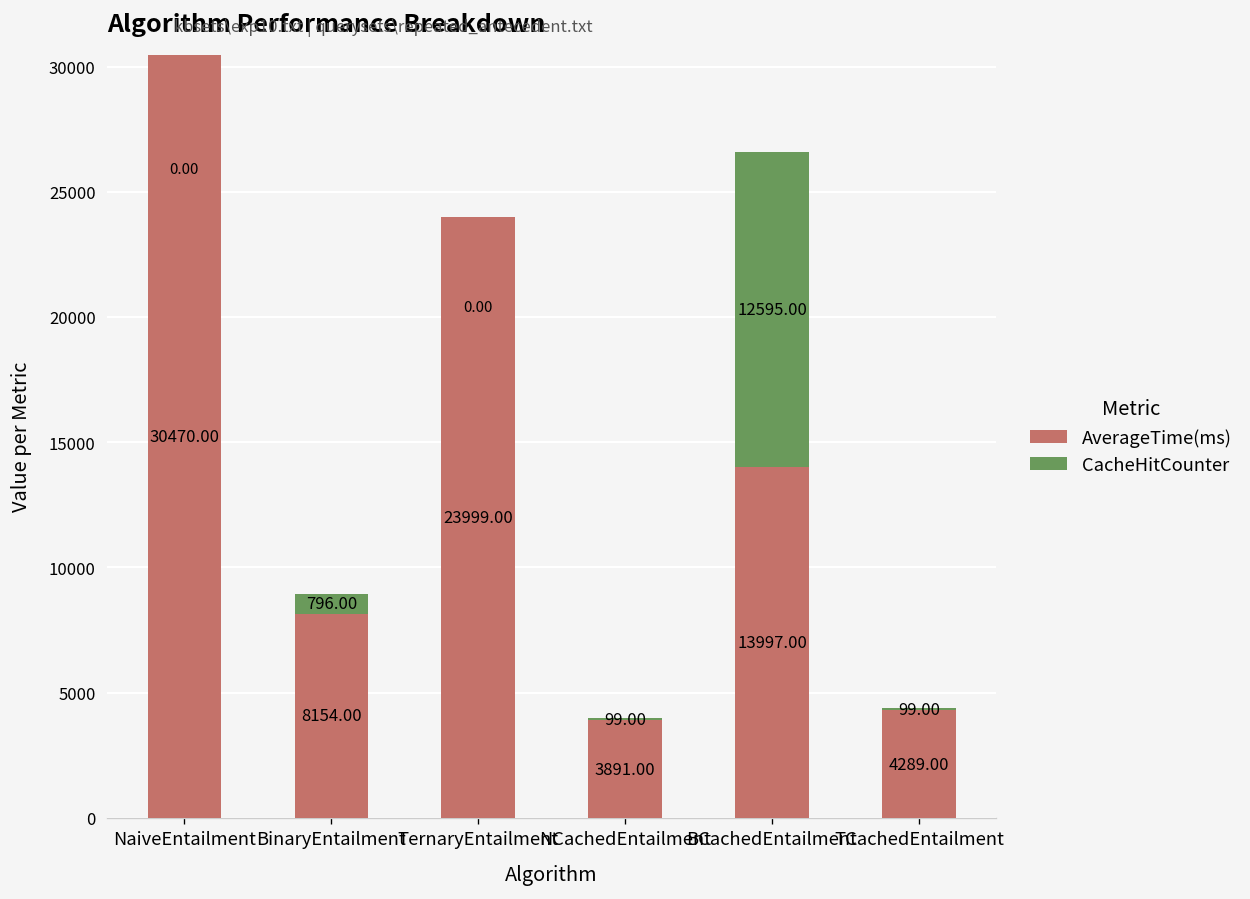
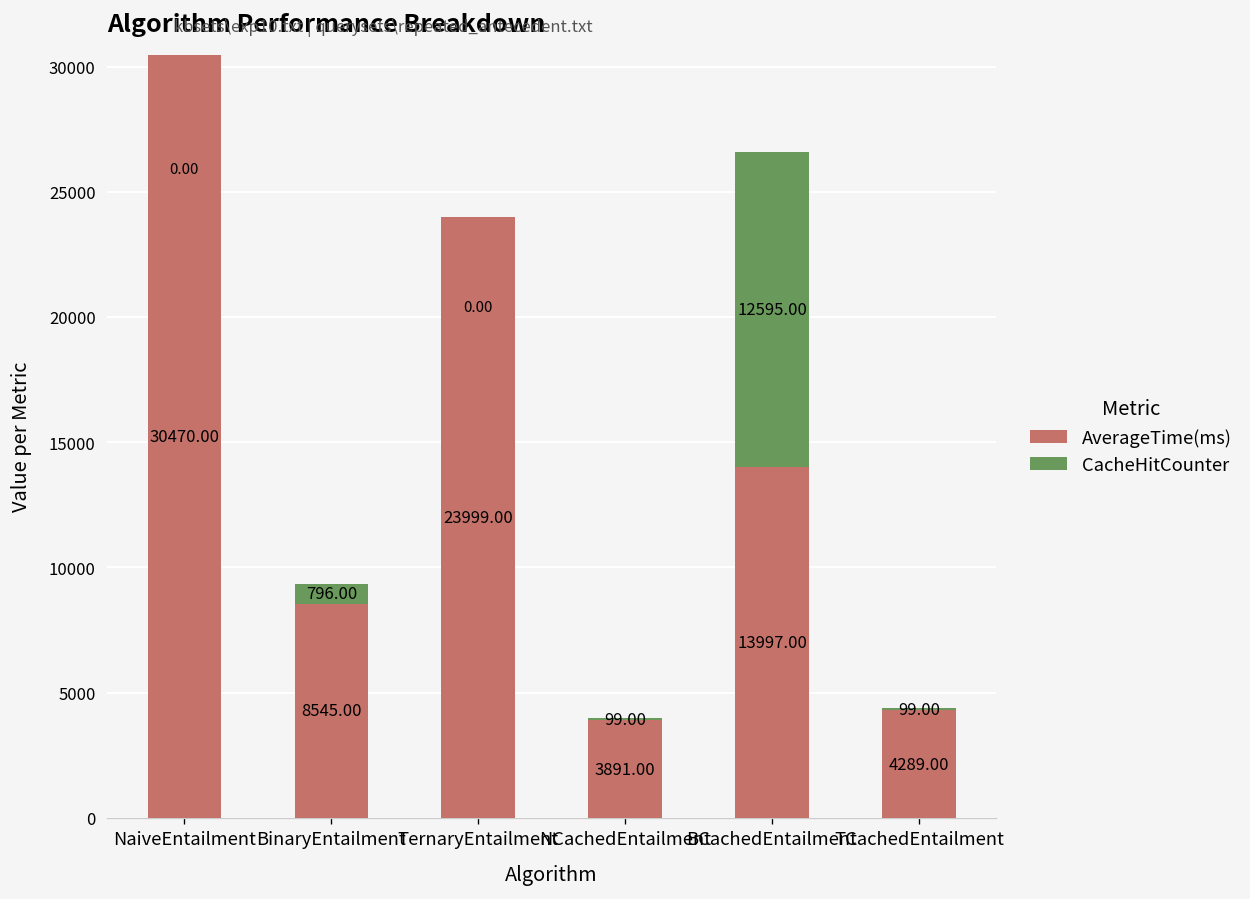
AverageTime(ms), BinaryEntailment: 8154.00 -> 8545.00
